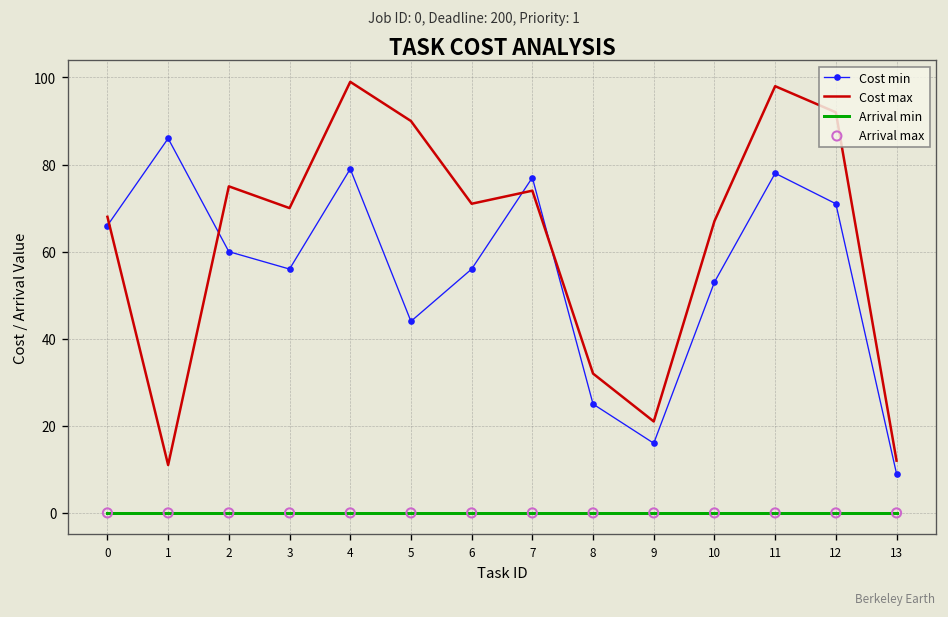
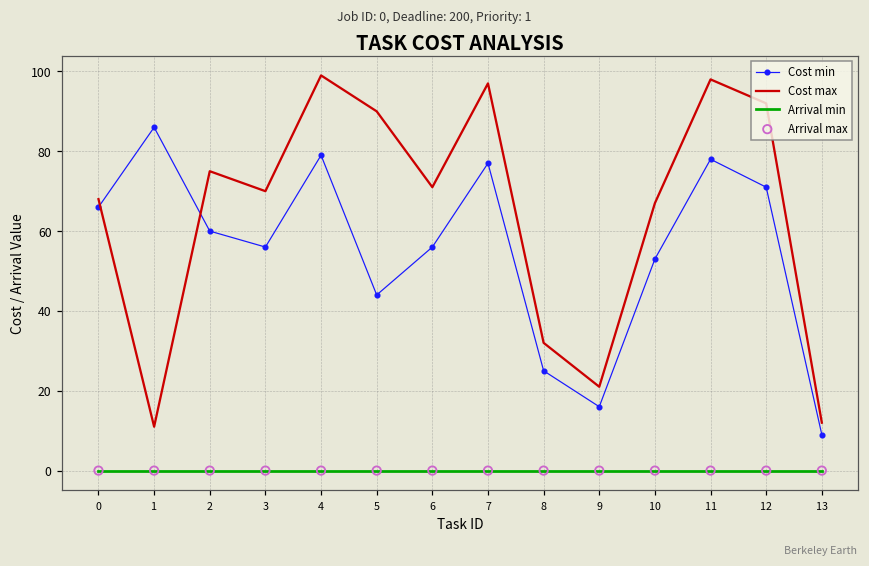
Cost max, 7: 74 -> 97
